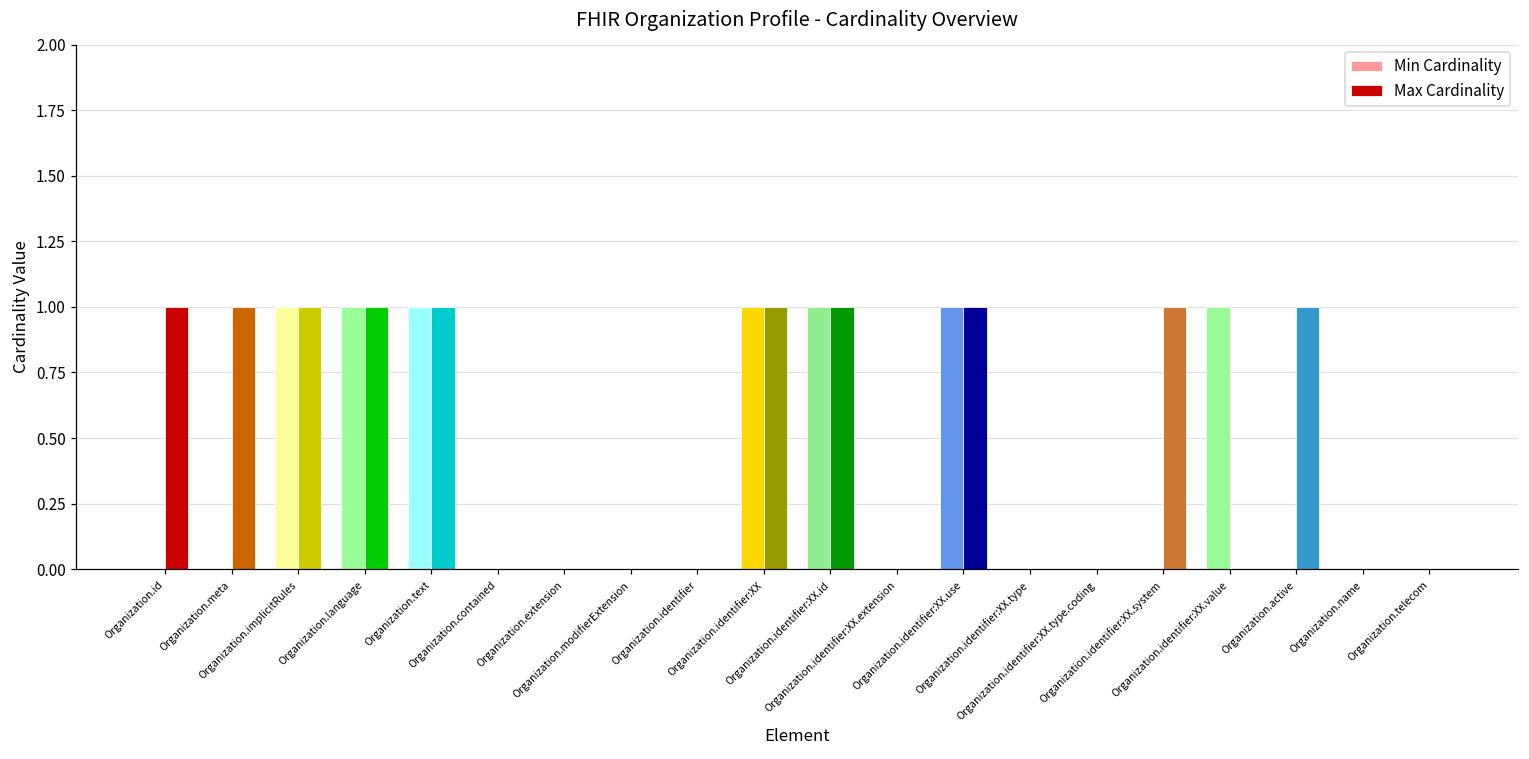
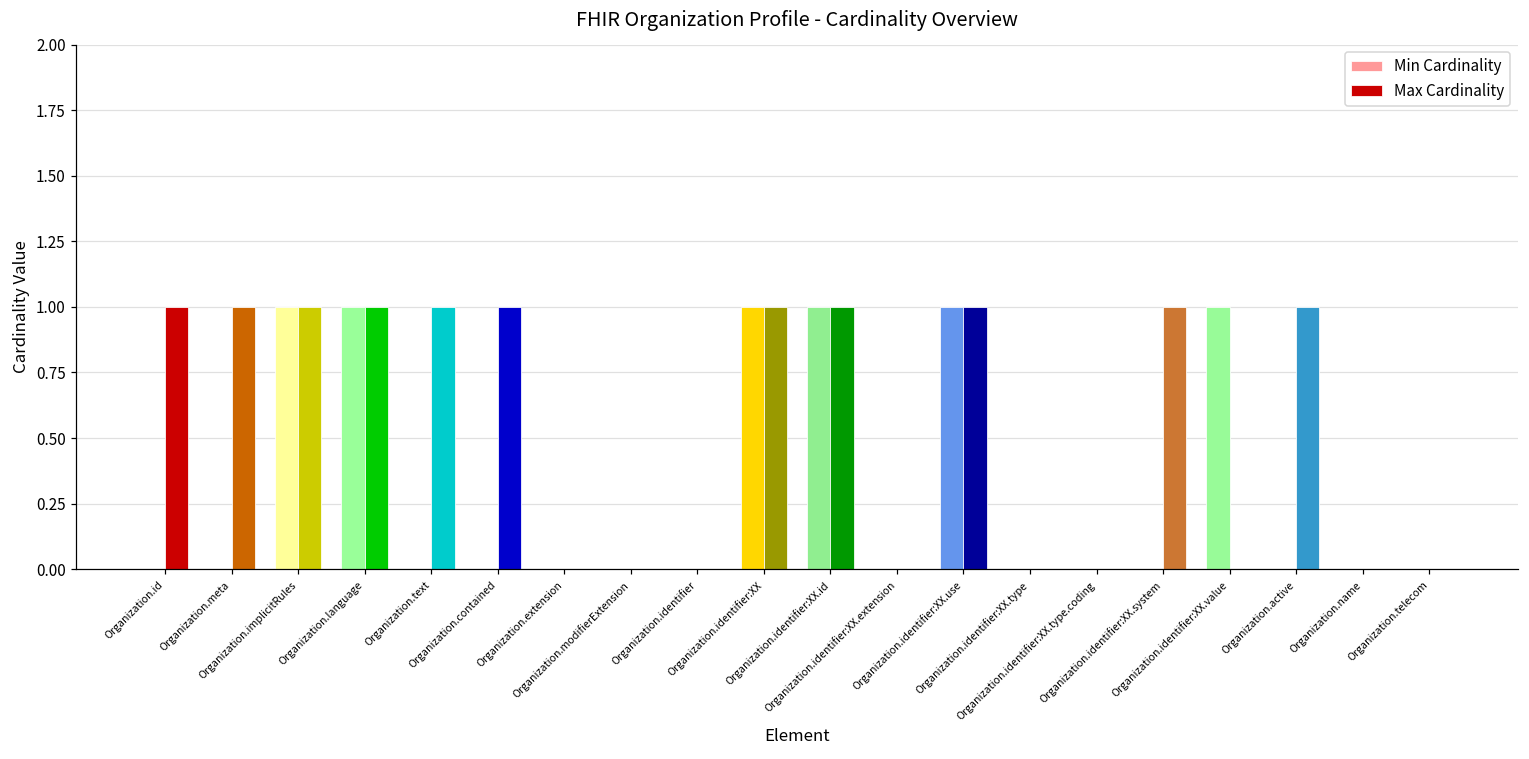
Min Cardinality, Organization.text: 1 -> 0
Max Cardinality, Organization.contained: 0 -> 1
